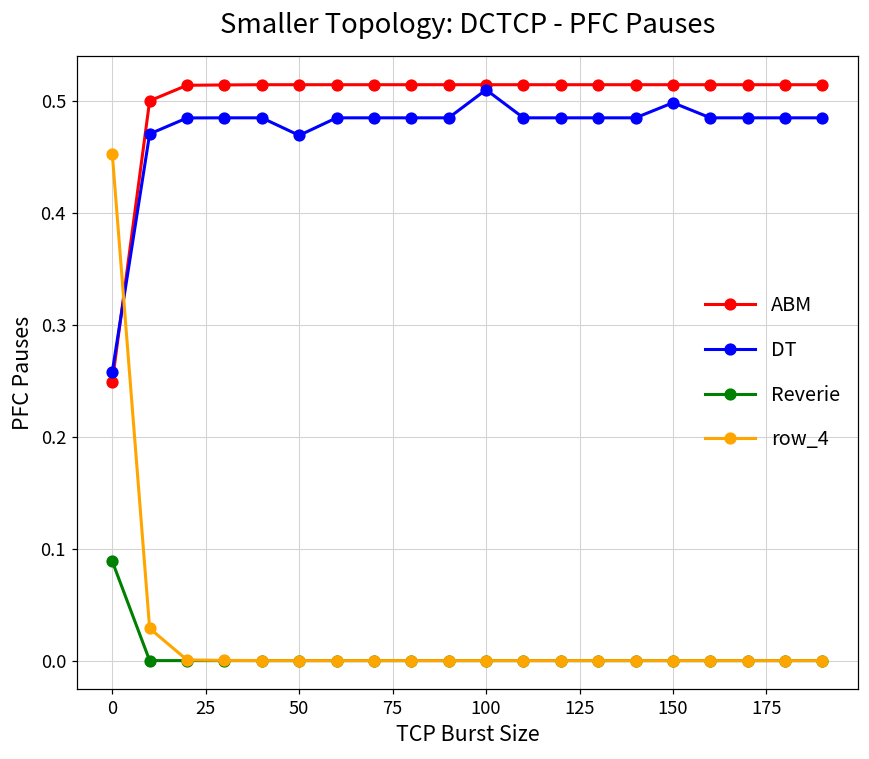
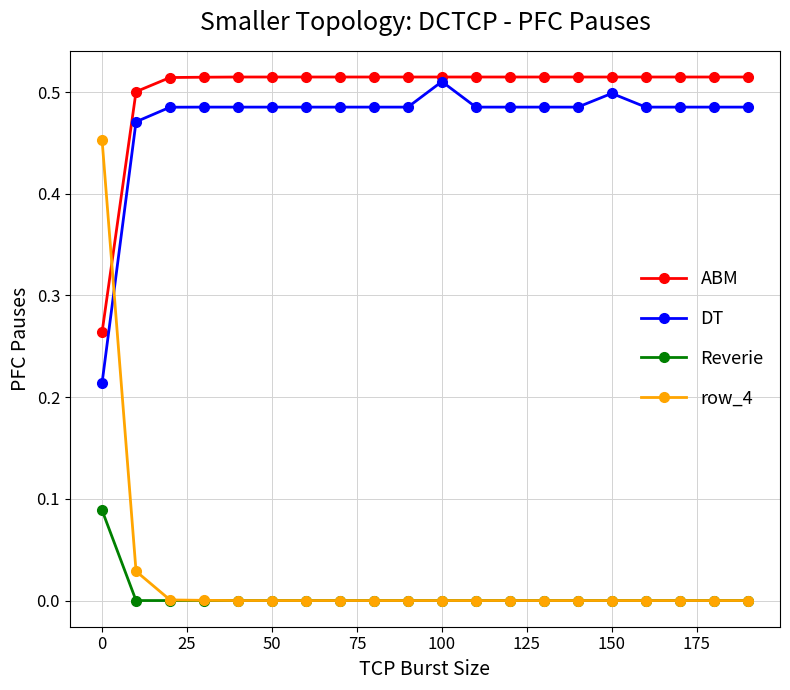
ABM, 0: 0.249 -> 0.264
DT, 0: 0.258 -> 0.214
DT, 50: 0.470 -> 0.485
